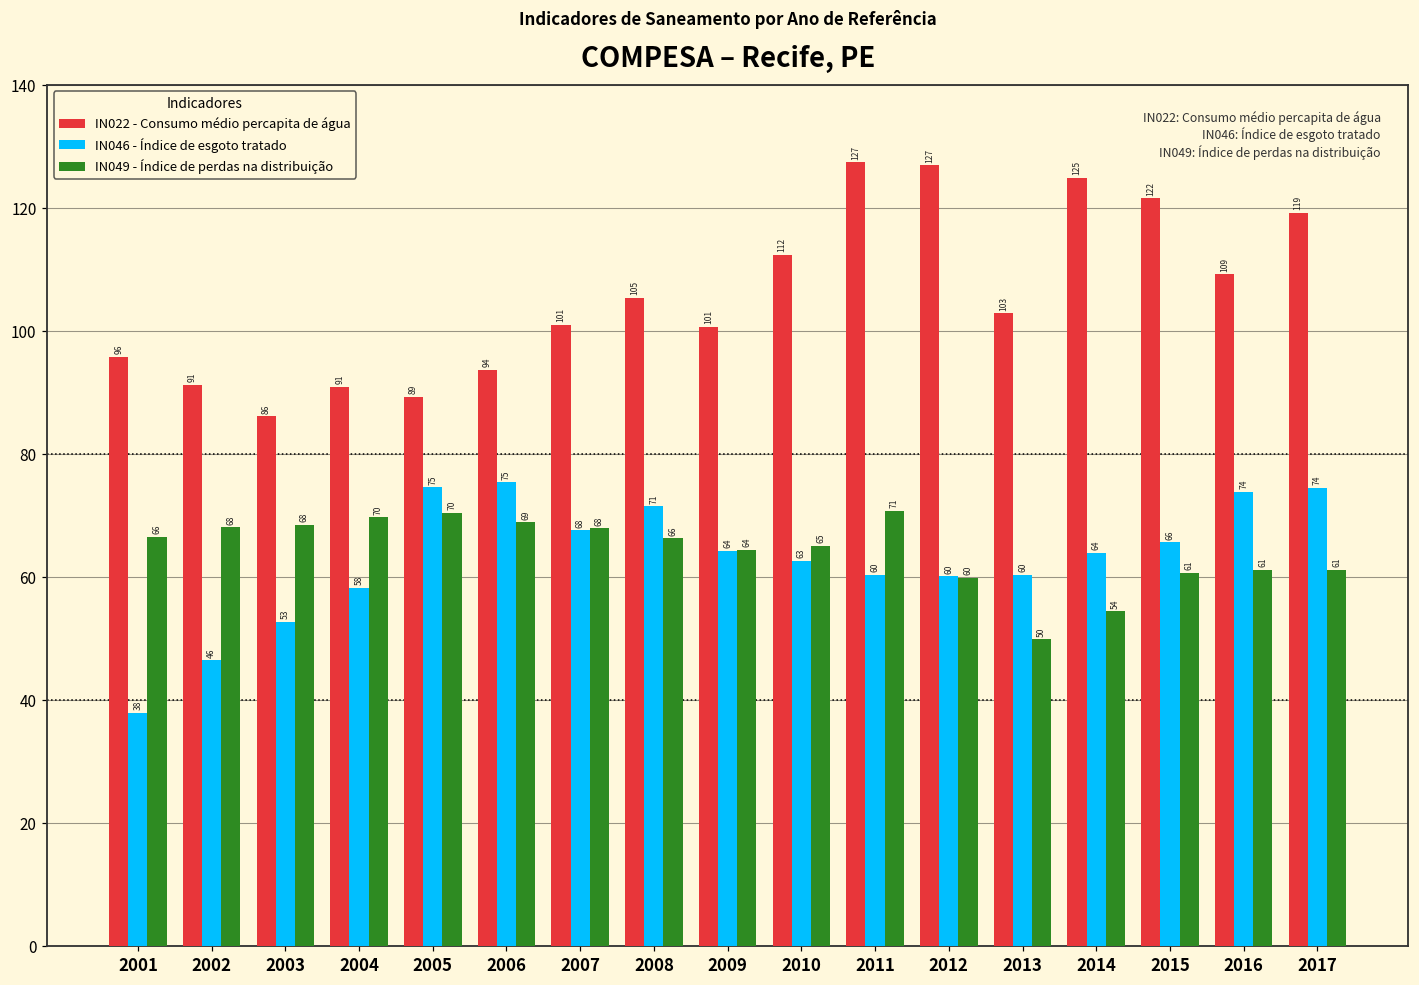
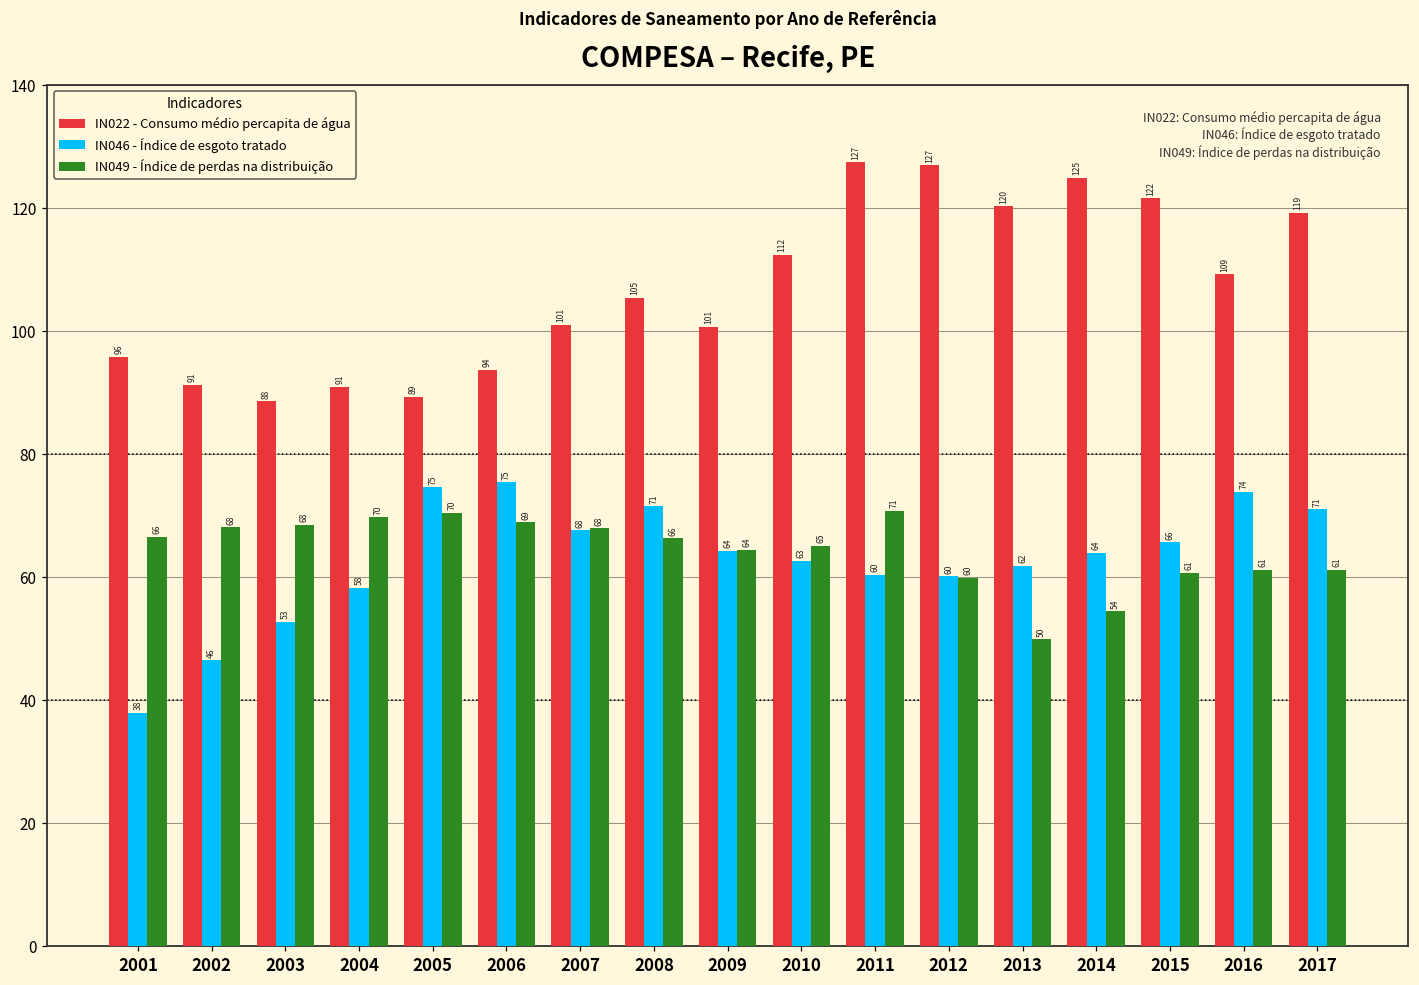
IN022 - Consumo médio percapita de água, 2003: 86 -> 88
IN022 - Consumo médio percapita de água, 2013: 103 -> 120
IN046 - Índice de esgoto tratado, 2013: 60 -> 62
IN046 - Índice de esgoto tratado, 2017: 74 -> 71
